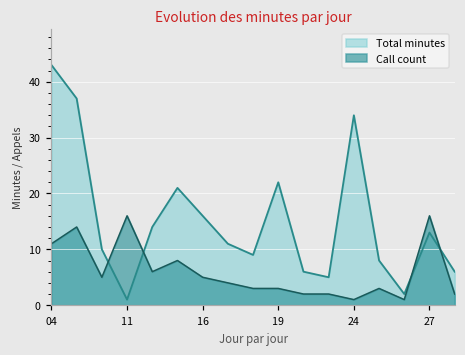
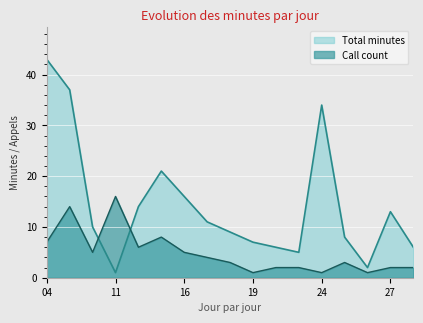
Call count, 04: 11 -> 7
Total minutes, 19: 22 -> 7
Call count, 19: 3 -> 1
Call count, 27: 16 -> 2
